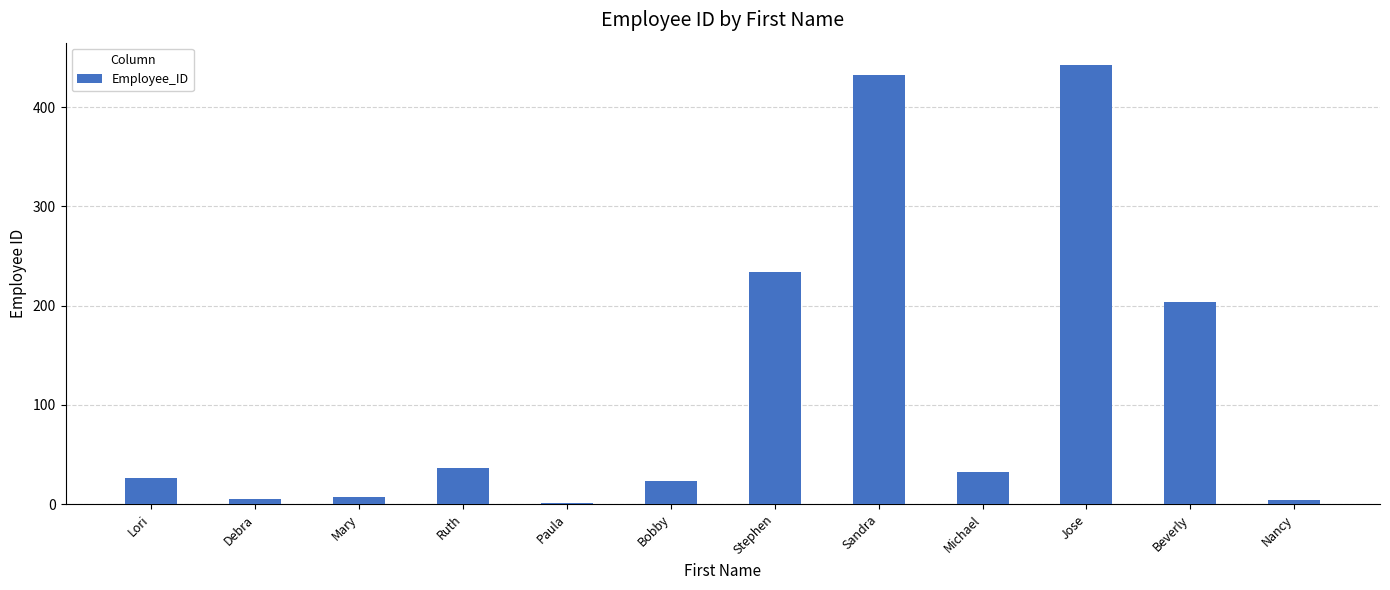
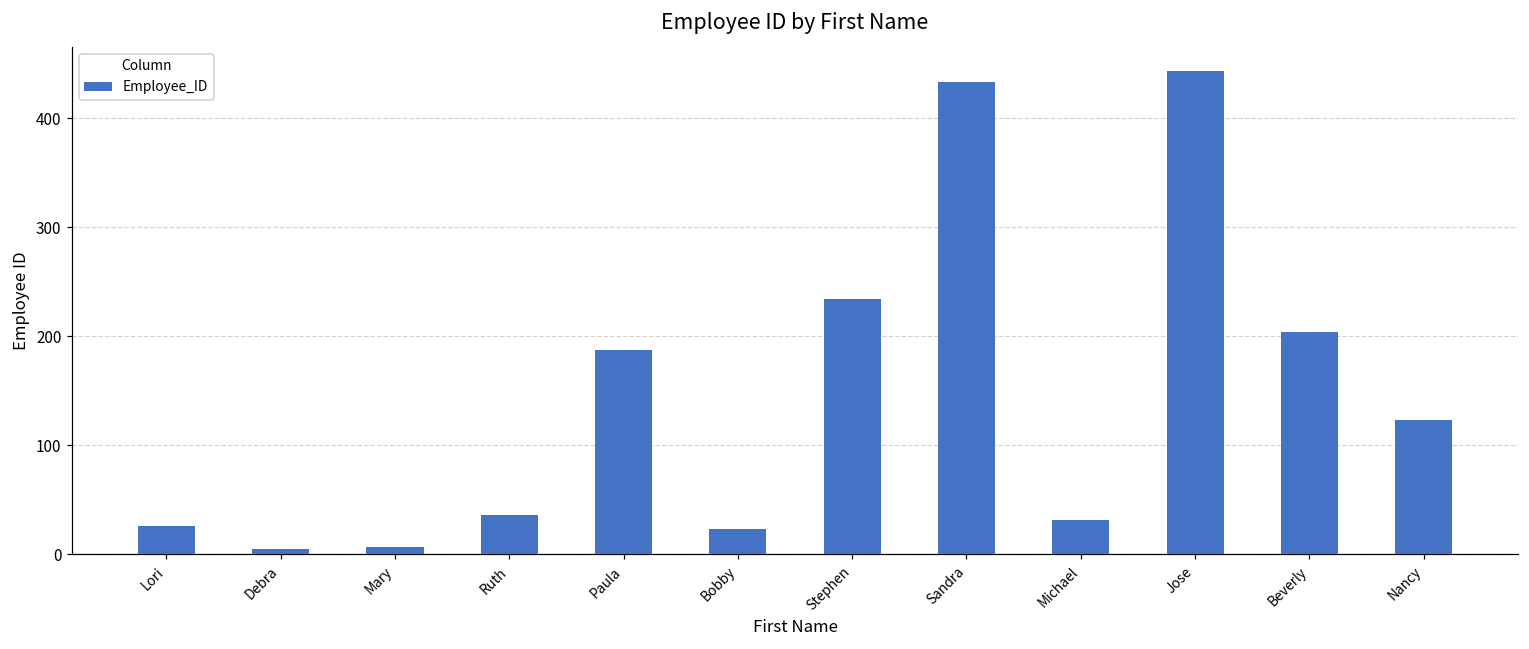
Paula: 0 -> 190
Nancy: 0 -> 120
